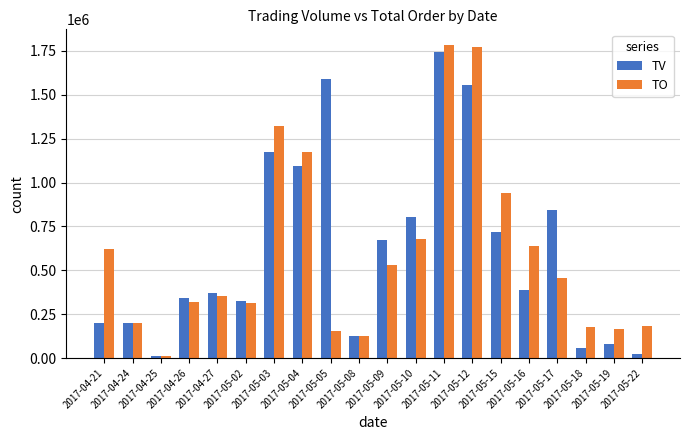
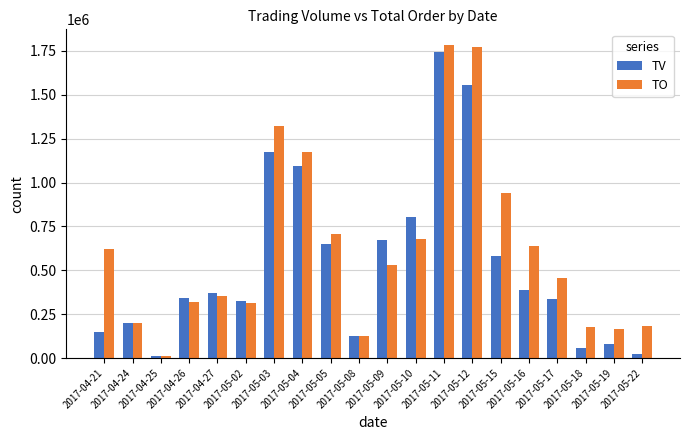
TV, 2017-04-21: 200000 -> 150000
TV, 2017-05-05: 1590000 -> 650000
TO, 2017-05-05: 150000 -> 710000
TV, 2017-05-15: 720000 -> 580000
TV, 2017-05-17: 840000 -> 340000
